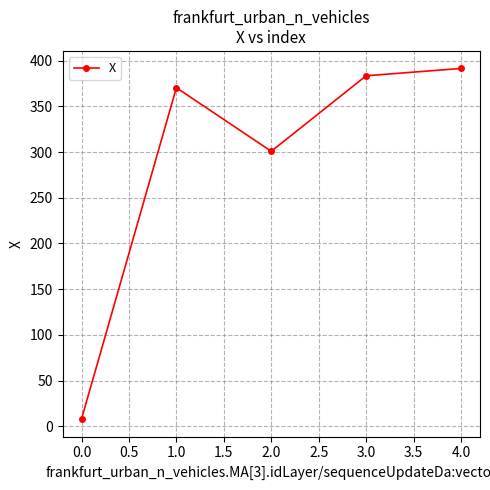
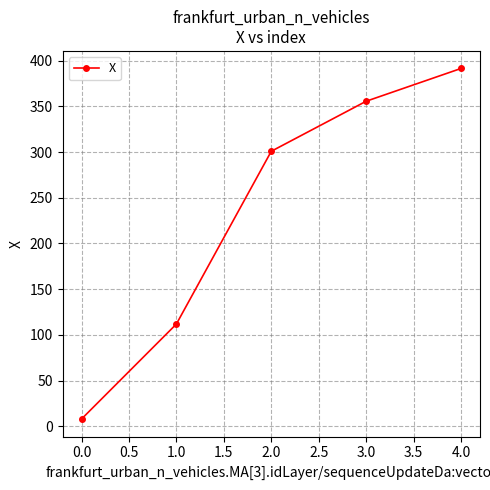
1.0: 370 -> 110
3.0: 380 -> 360
